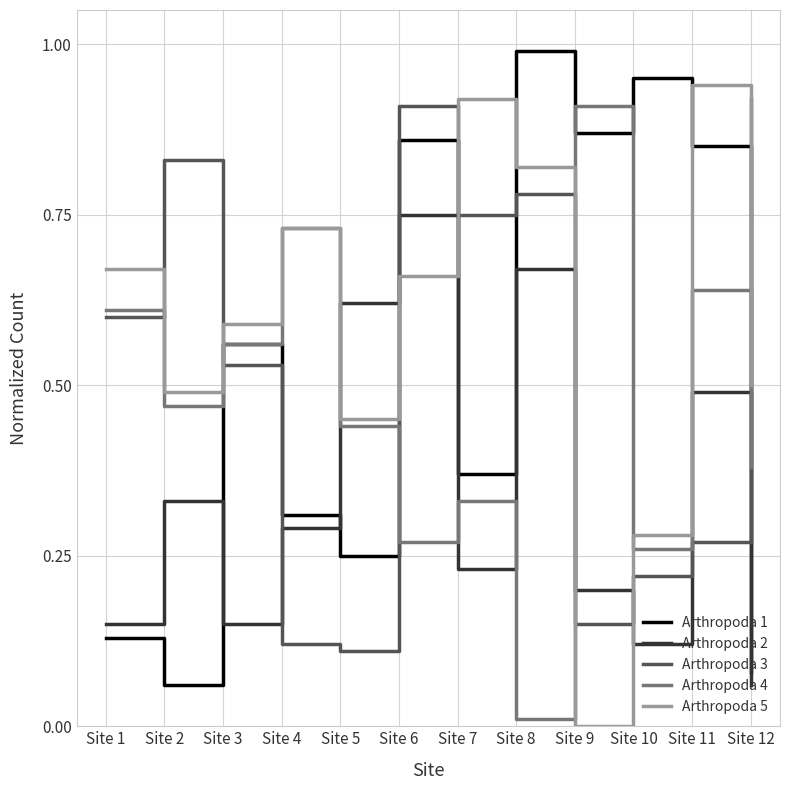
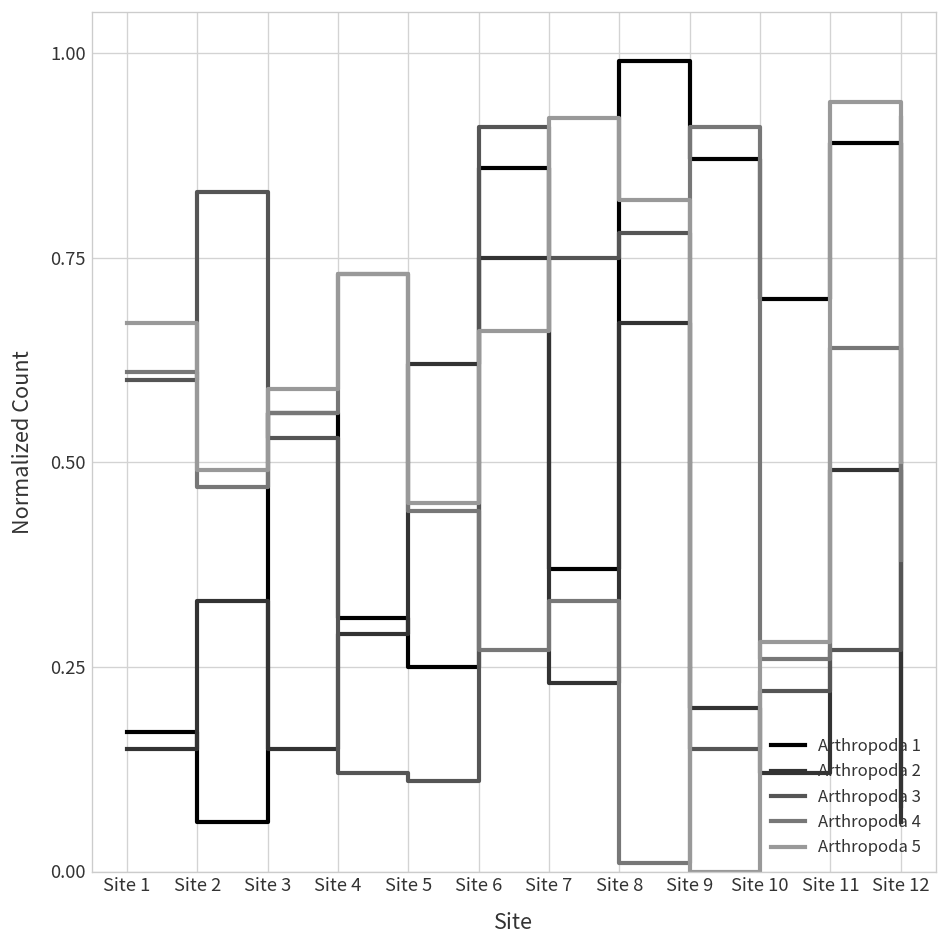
Arthropoda 1, Site 1: 0.13 -> 0.17
Arthropoda 1, Site 10: 0.95 -> 0.70
Arthropoda 1, Site 11: 0.85 -> 0.89
